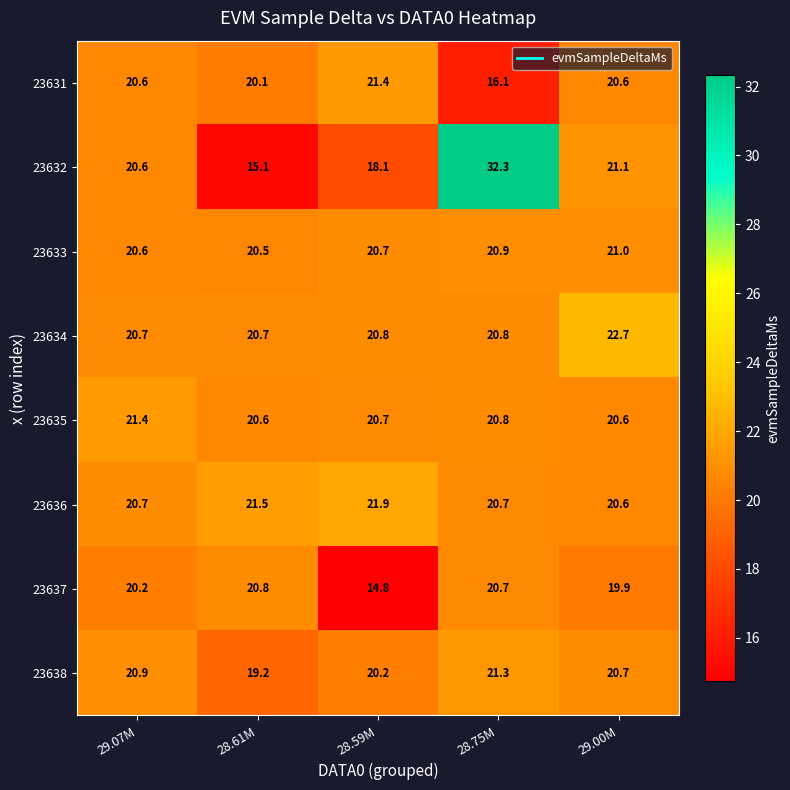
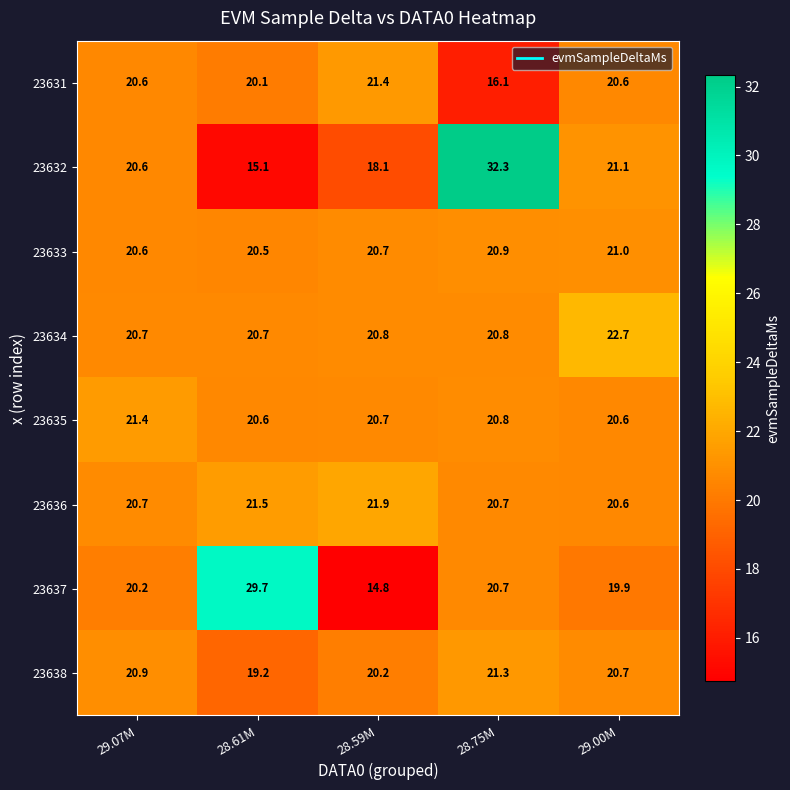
23637, 28.61M: 20.8 -> 29.7
